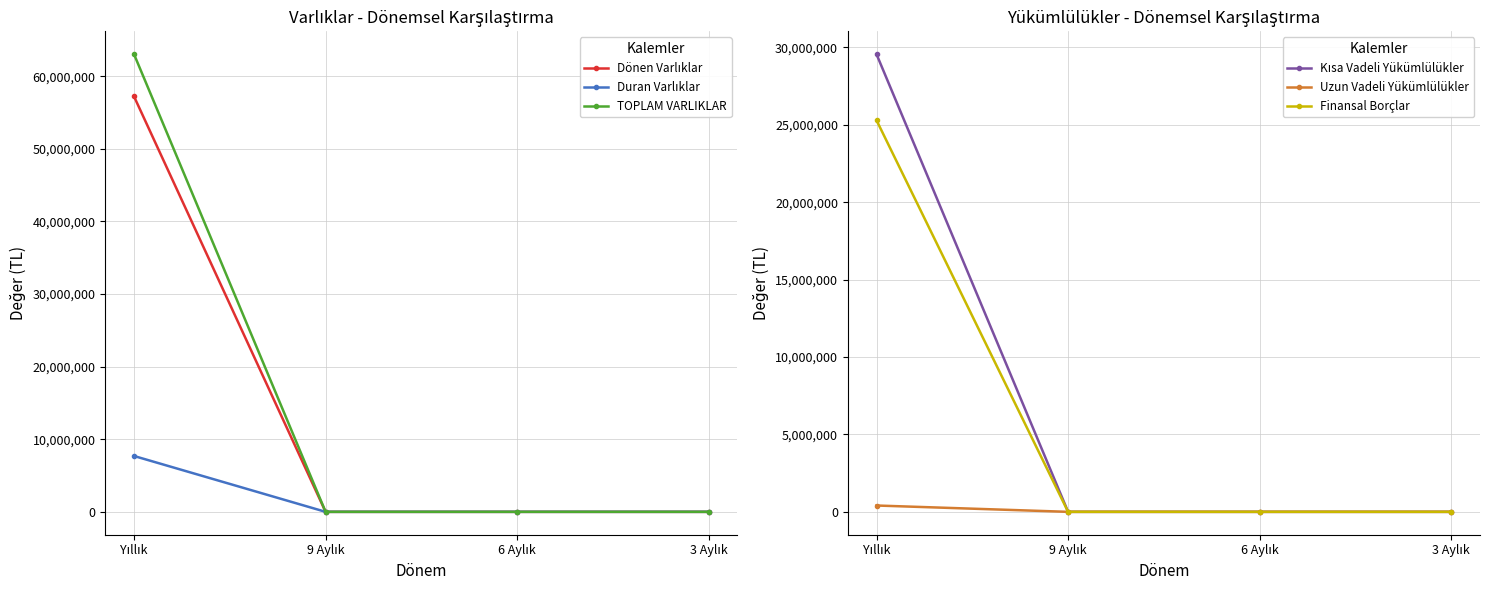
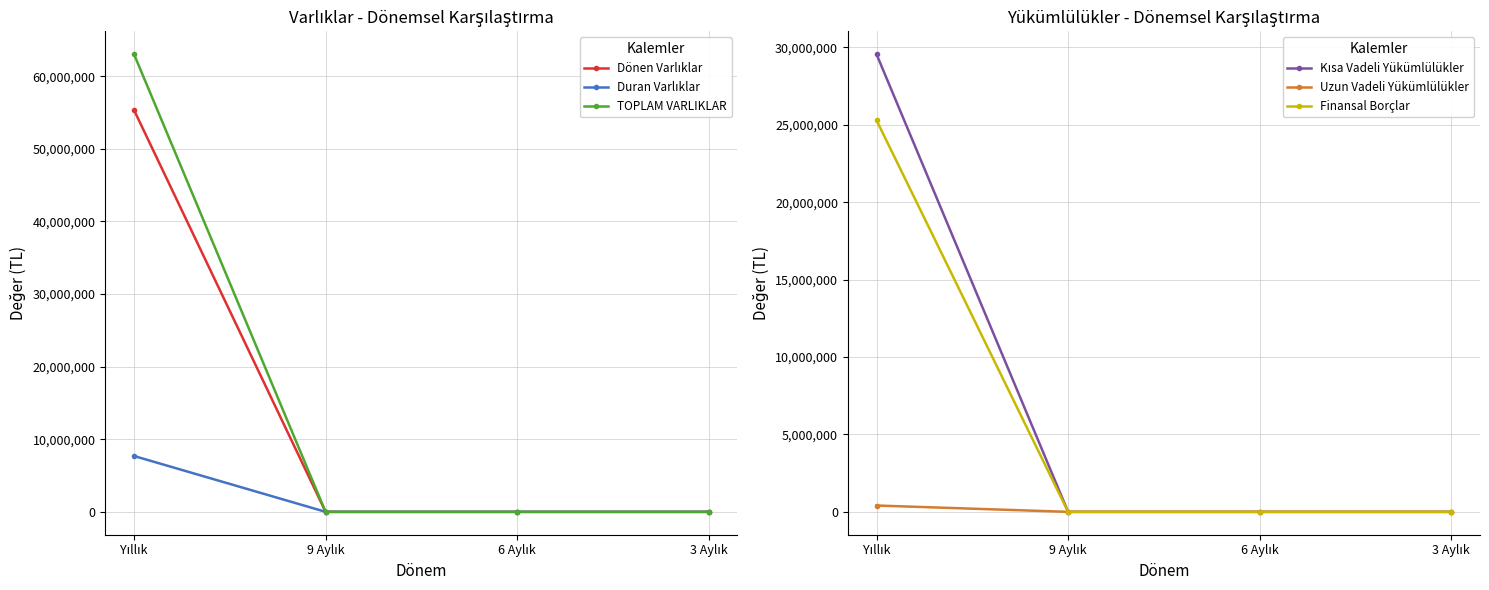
Varlıklar - Dönemsel Karşılaştırma, Dönen Varlıklar, Yıllık: 57,000,000 -> 55,000,000
